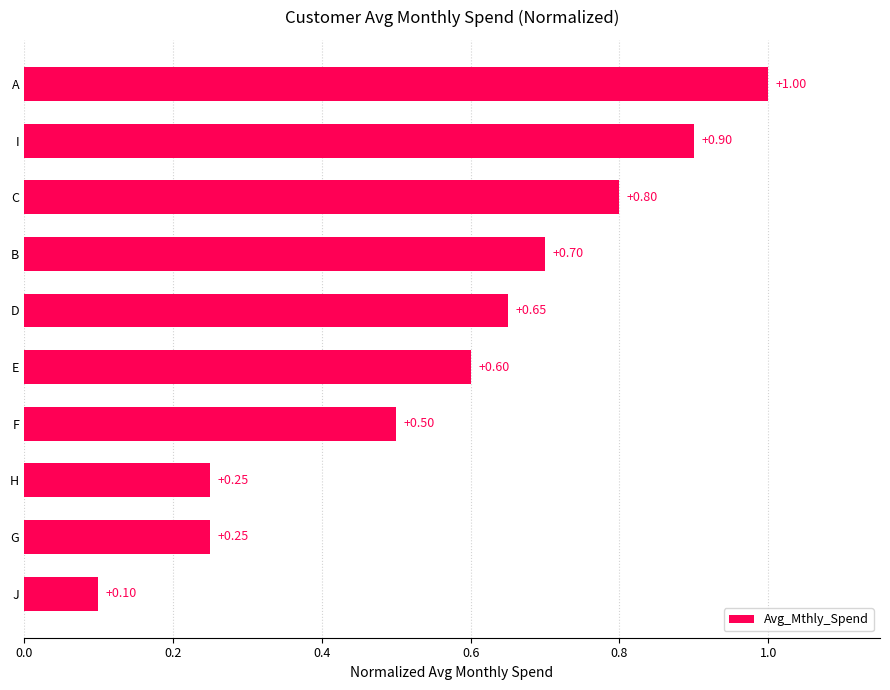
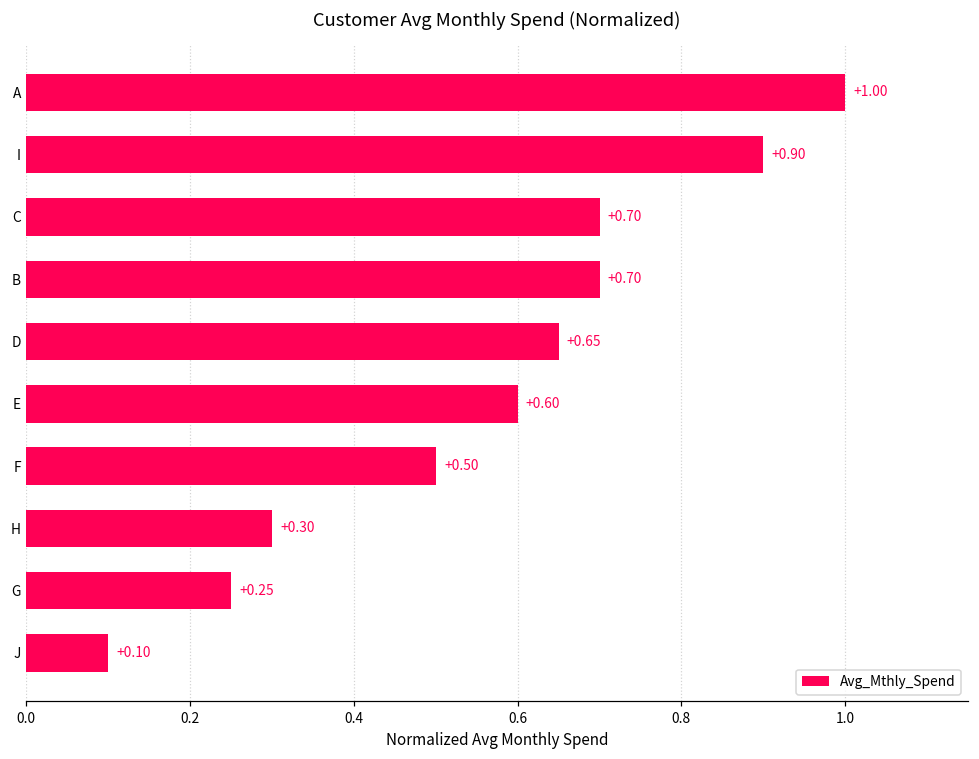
C: +0.80 -> +0.70
H: +0.25 -> +0.30
